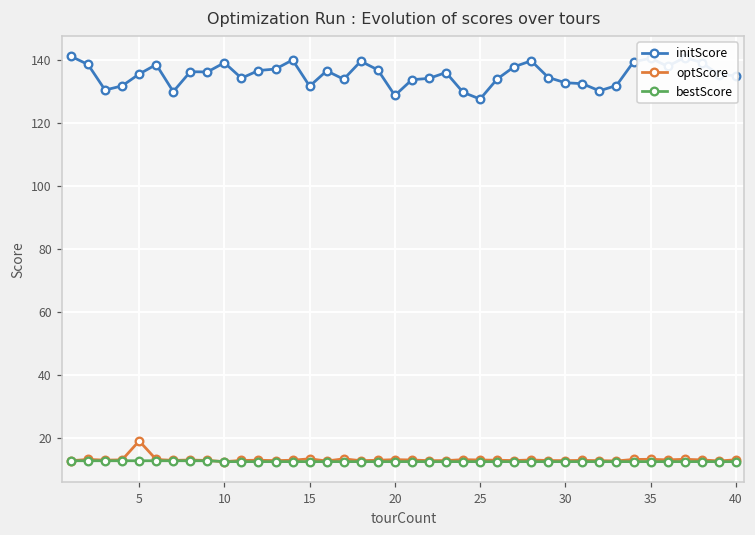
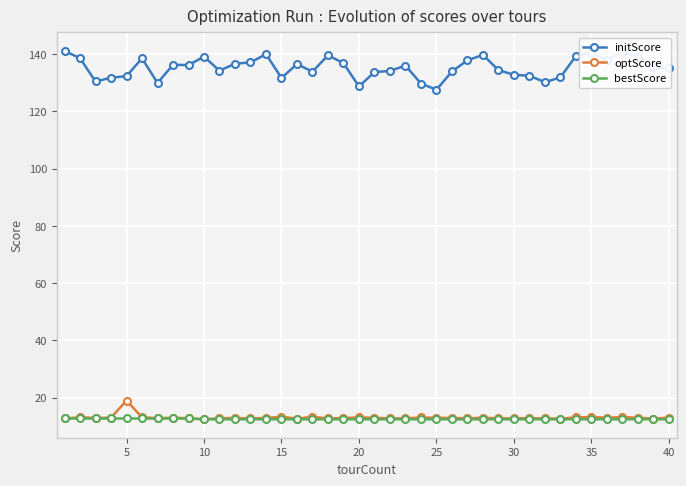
initScore, 5: 136 -> 132
